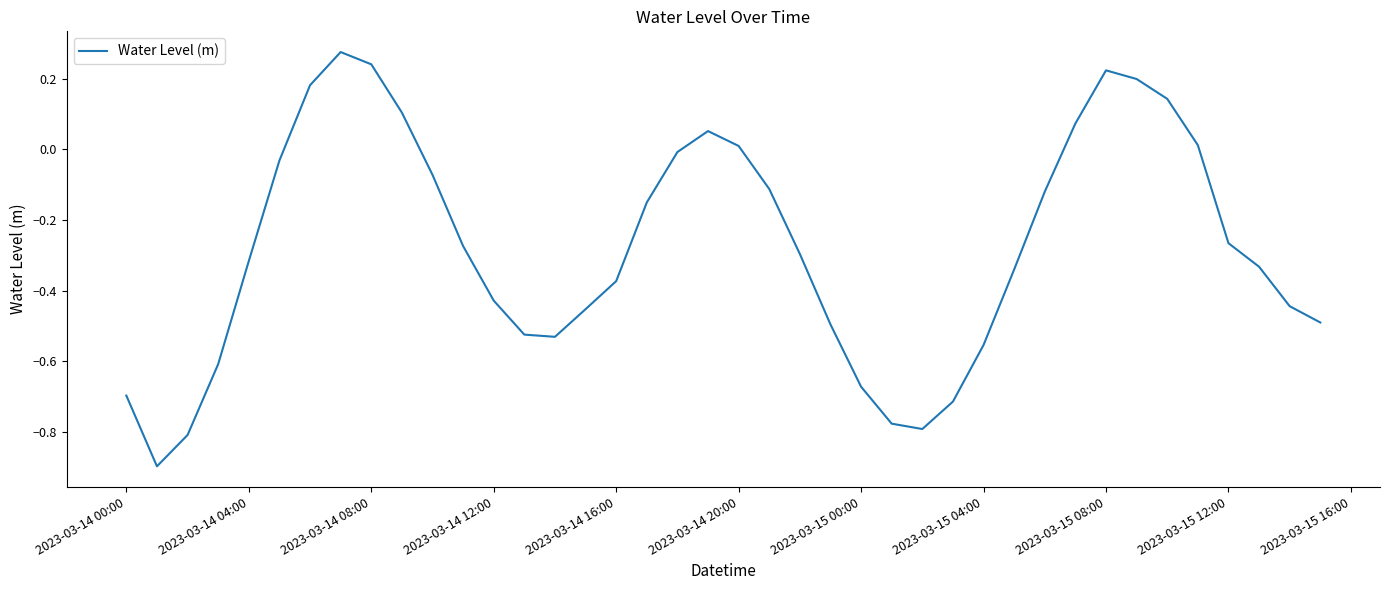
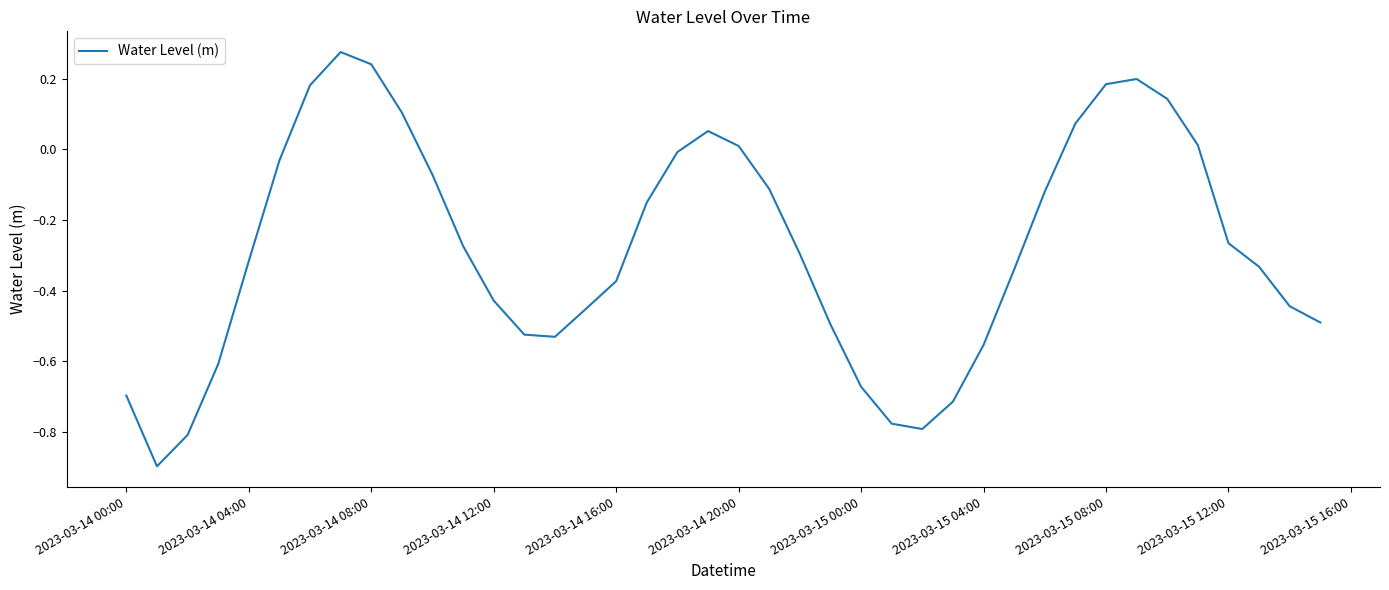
2023-03-15 08:00: 0.22 -> 0.18
